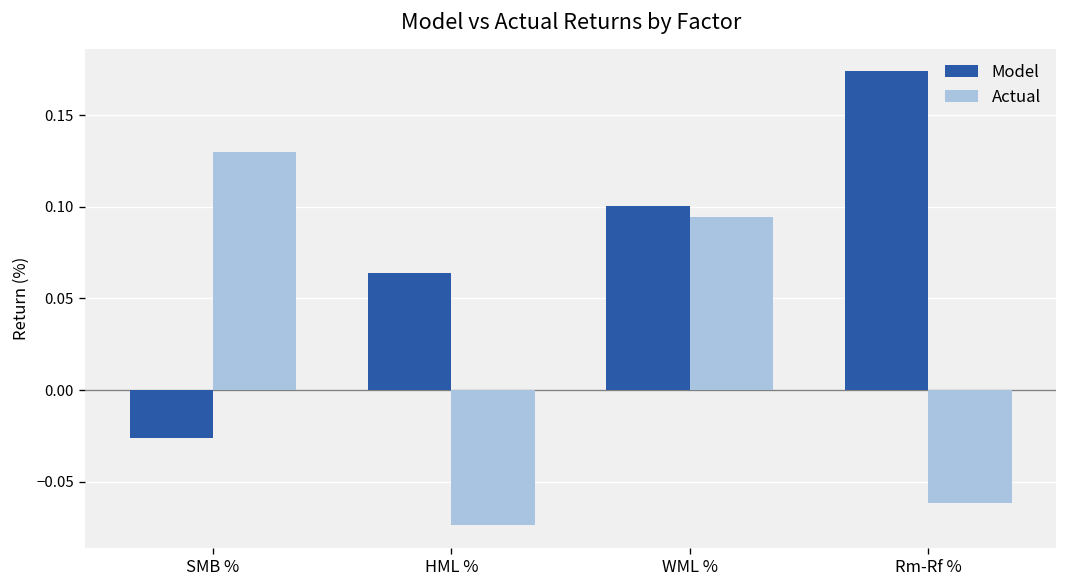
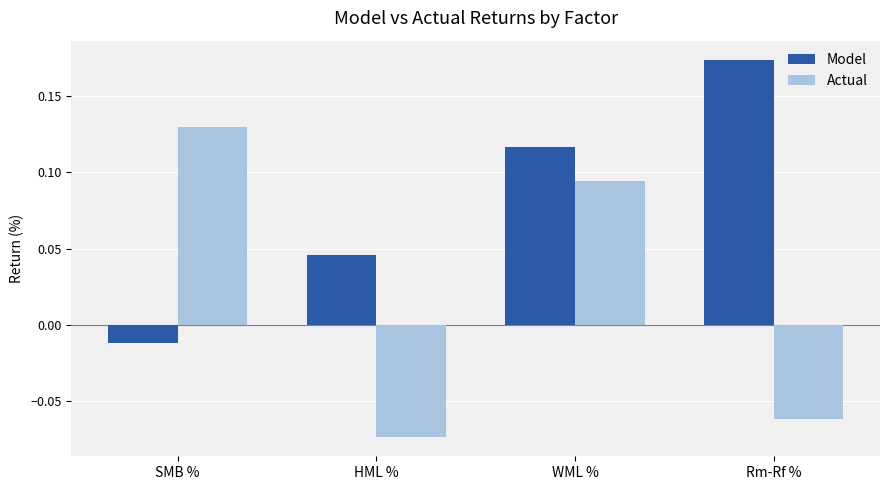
Model, SMB %: -0.026 -> -0.012
Model, HML %: 0.064 -> 0.046
Model, WML %: 0.100 -> 0.116
